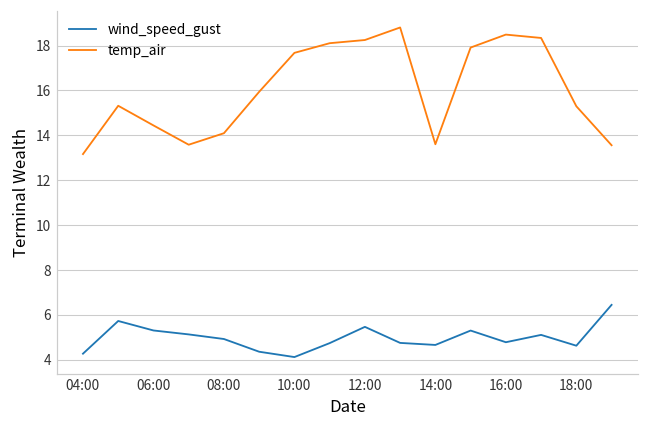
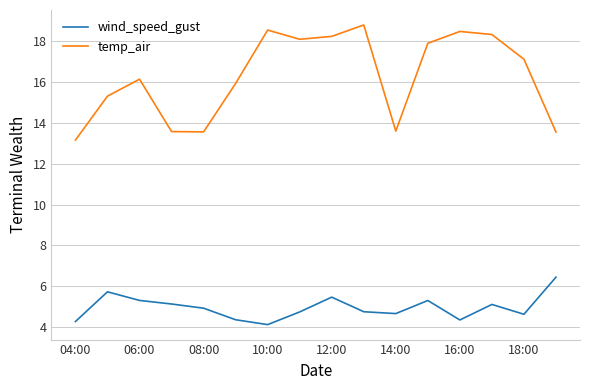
temp_air, 06:00: 14.4 -> 16.1
temp_air, 08:00: 14.1 -> 13.6
temp_air, 10:00: 17.7 -> 18.6
wind_speed_gust, 16:00: 4.8 -> 4.3
temp_air, 18:00: 15.3 -> 17.1
